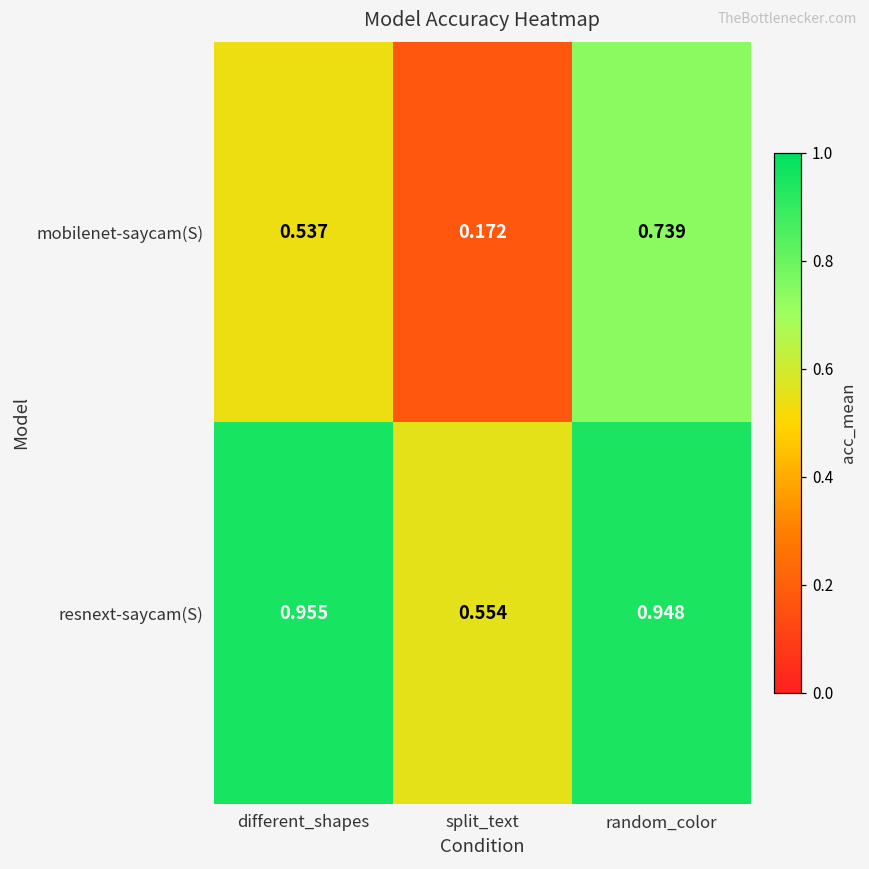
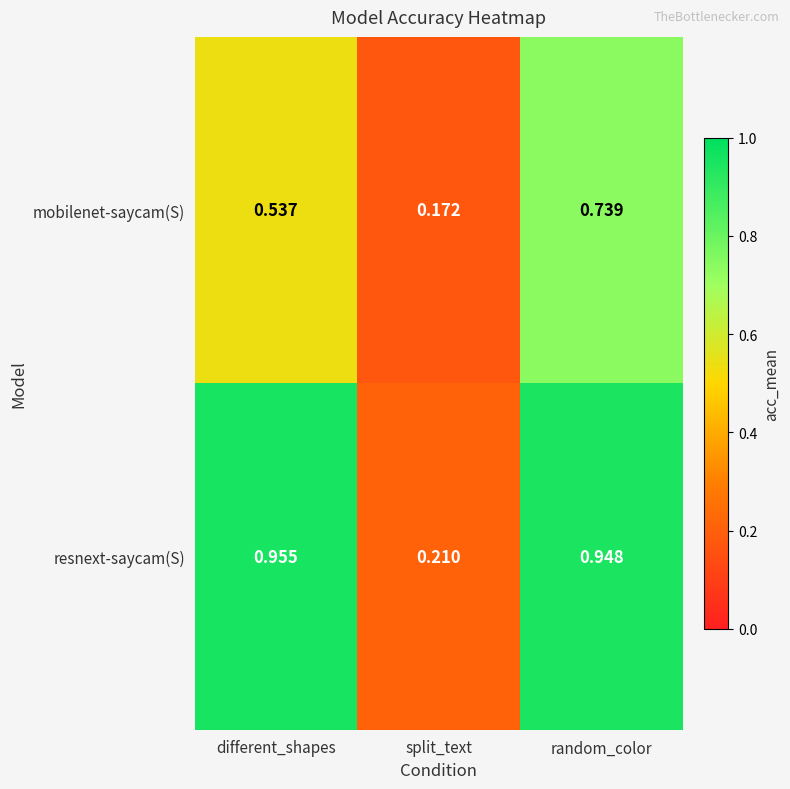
resnext-saycam(S), split_text: 0.554 -> 0.210
